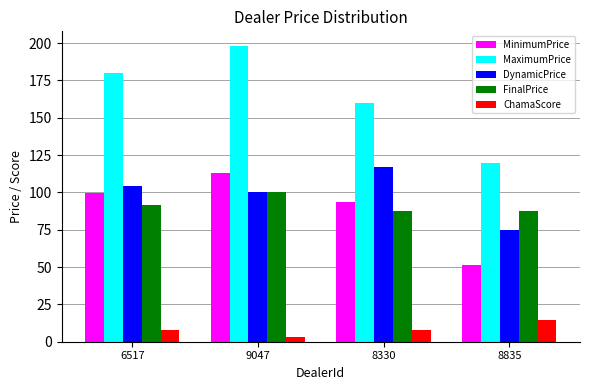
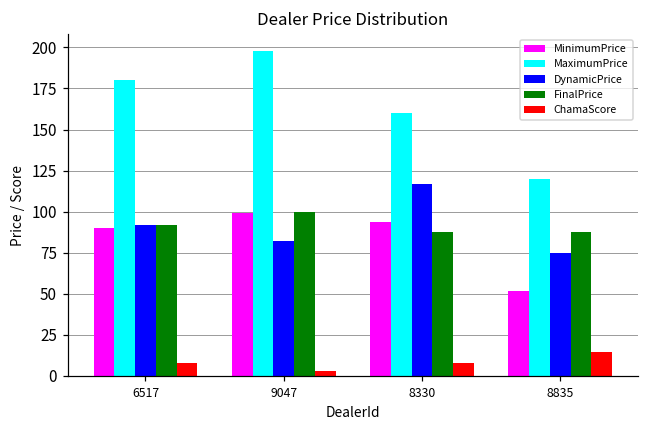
MinimumPrice, 6517: 100 -> 90
DynamicPrice, 6517: 104 -> 92
MinimumPrice, 9047: 113 -> 99
DynamicPrice, 9047: 100 -> 82
